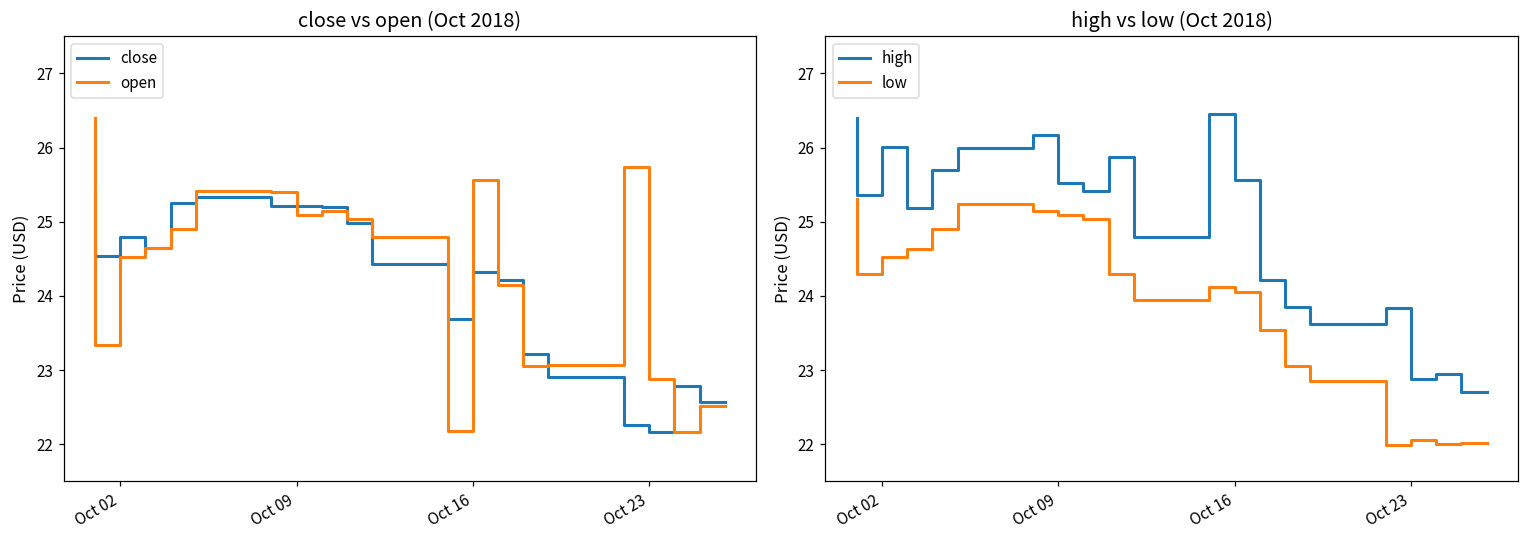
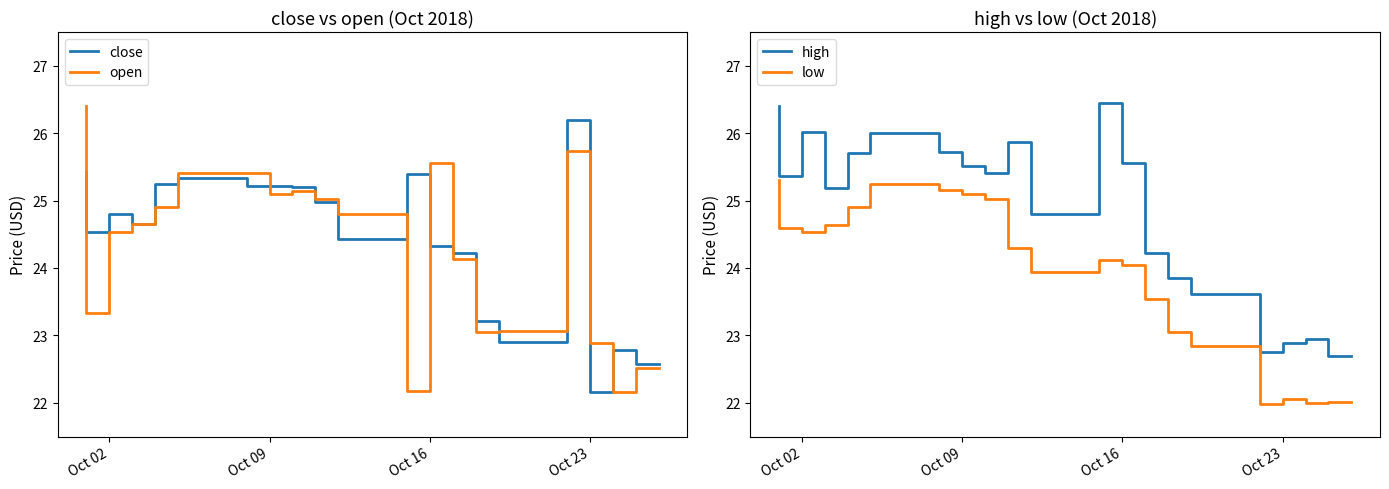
close vs open (Oct 2018), close, Oct 16: 23.7 -> 25.4
close vs open (Oct 2018), close, Oct 23: 22.3 -> 26.2
high vs low (Oct 2018), low, Oct 02: 24.3 -> 24.6
high vs low (Oct 2018), high, Oct 09: 26.2 -> 25.7
high vs low (Oct 2018), high, Oct 23: 23.8 -> 22.8
